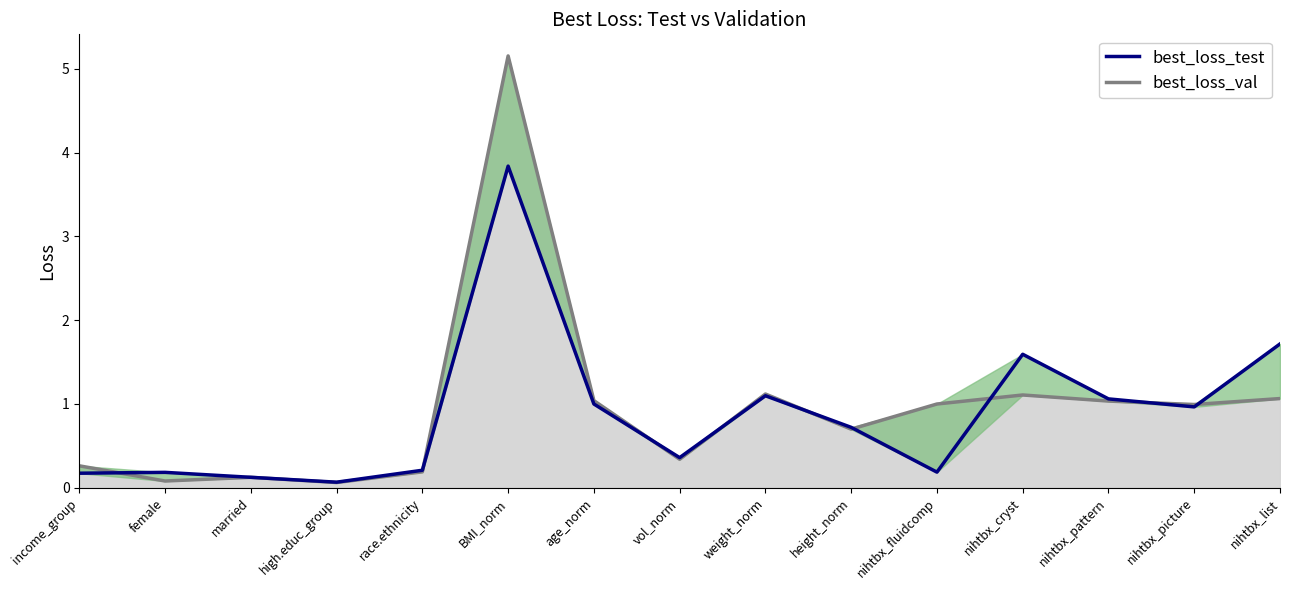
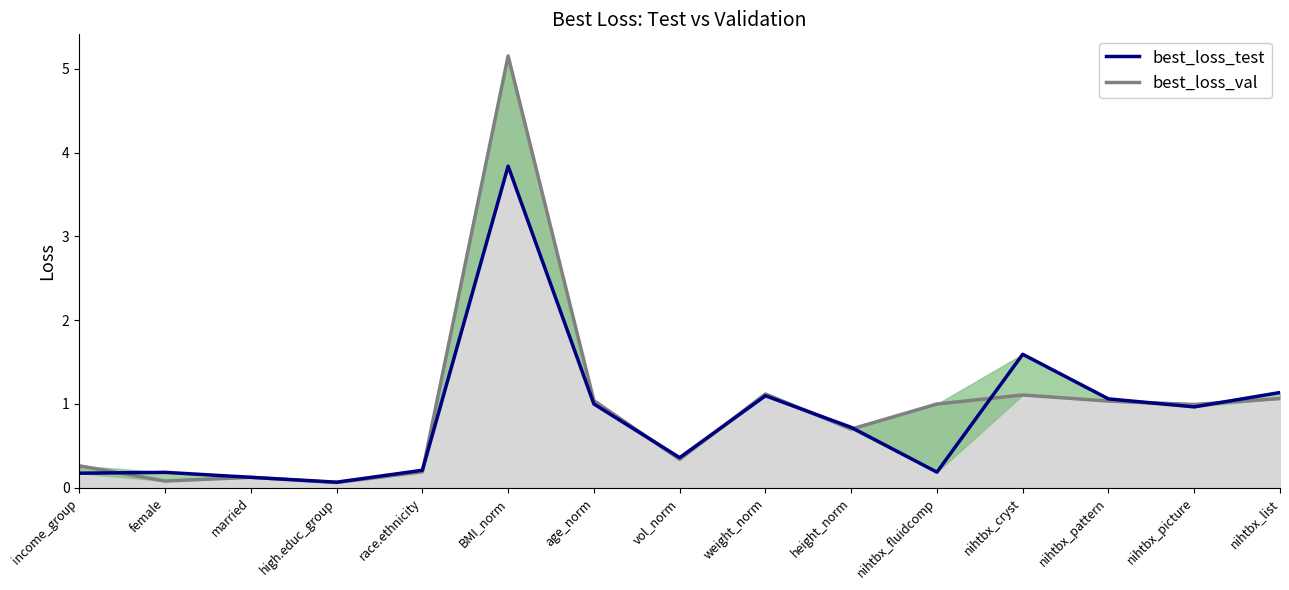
best_loss_test, nihtbx_list: 1.7 -> 1.1
